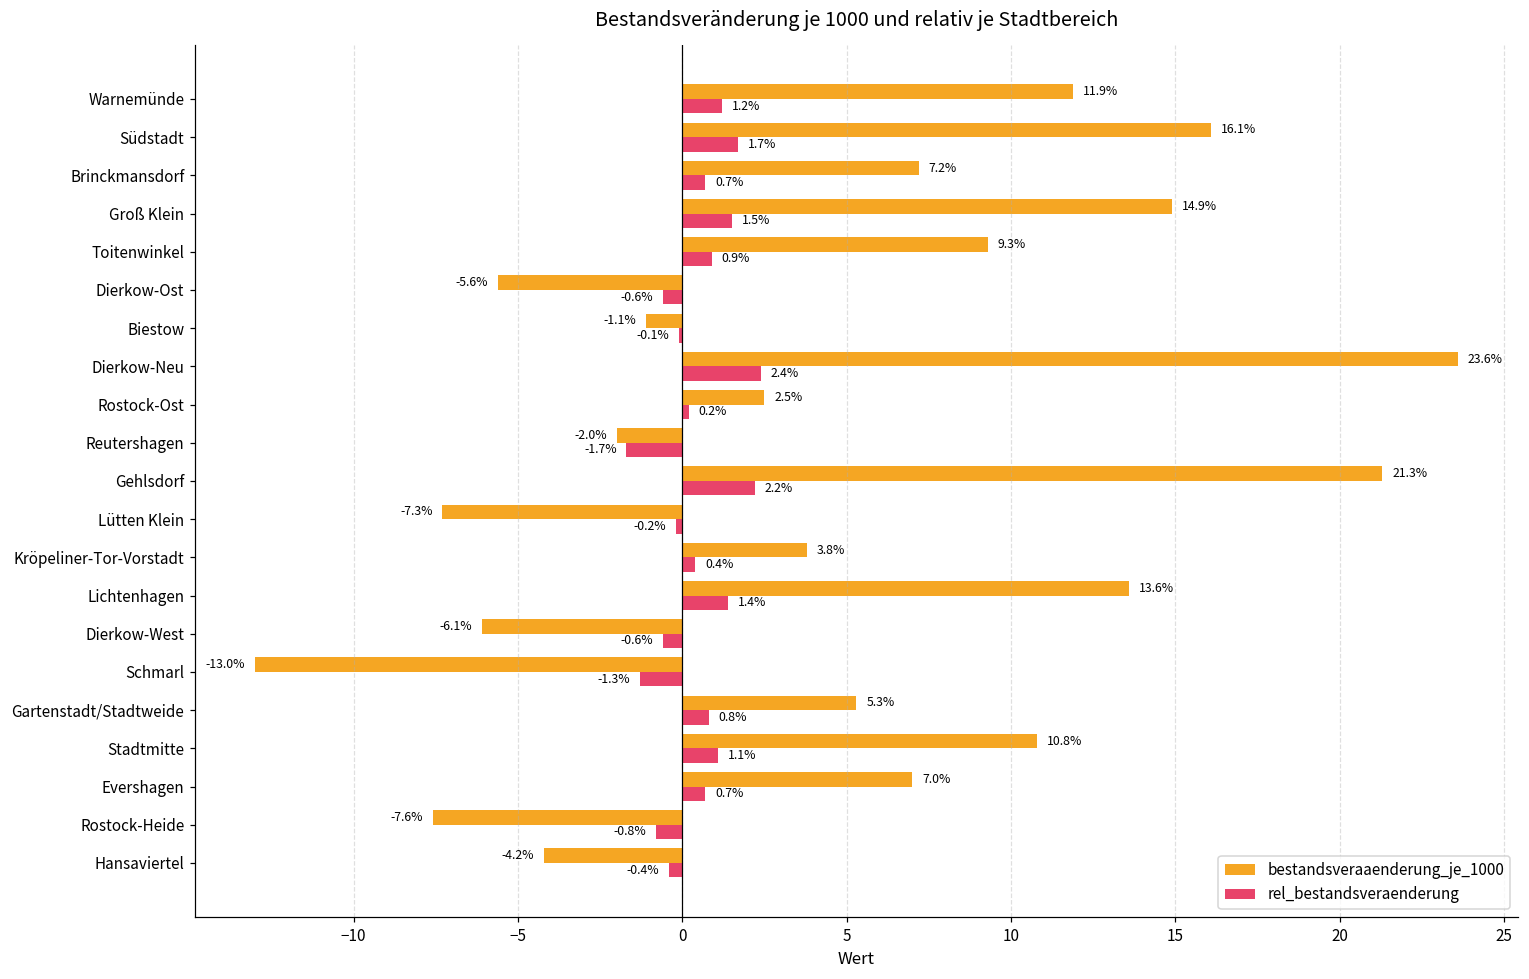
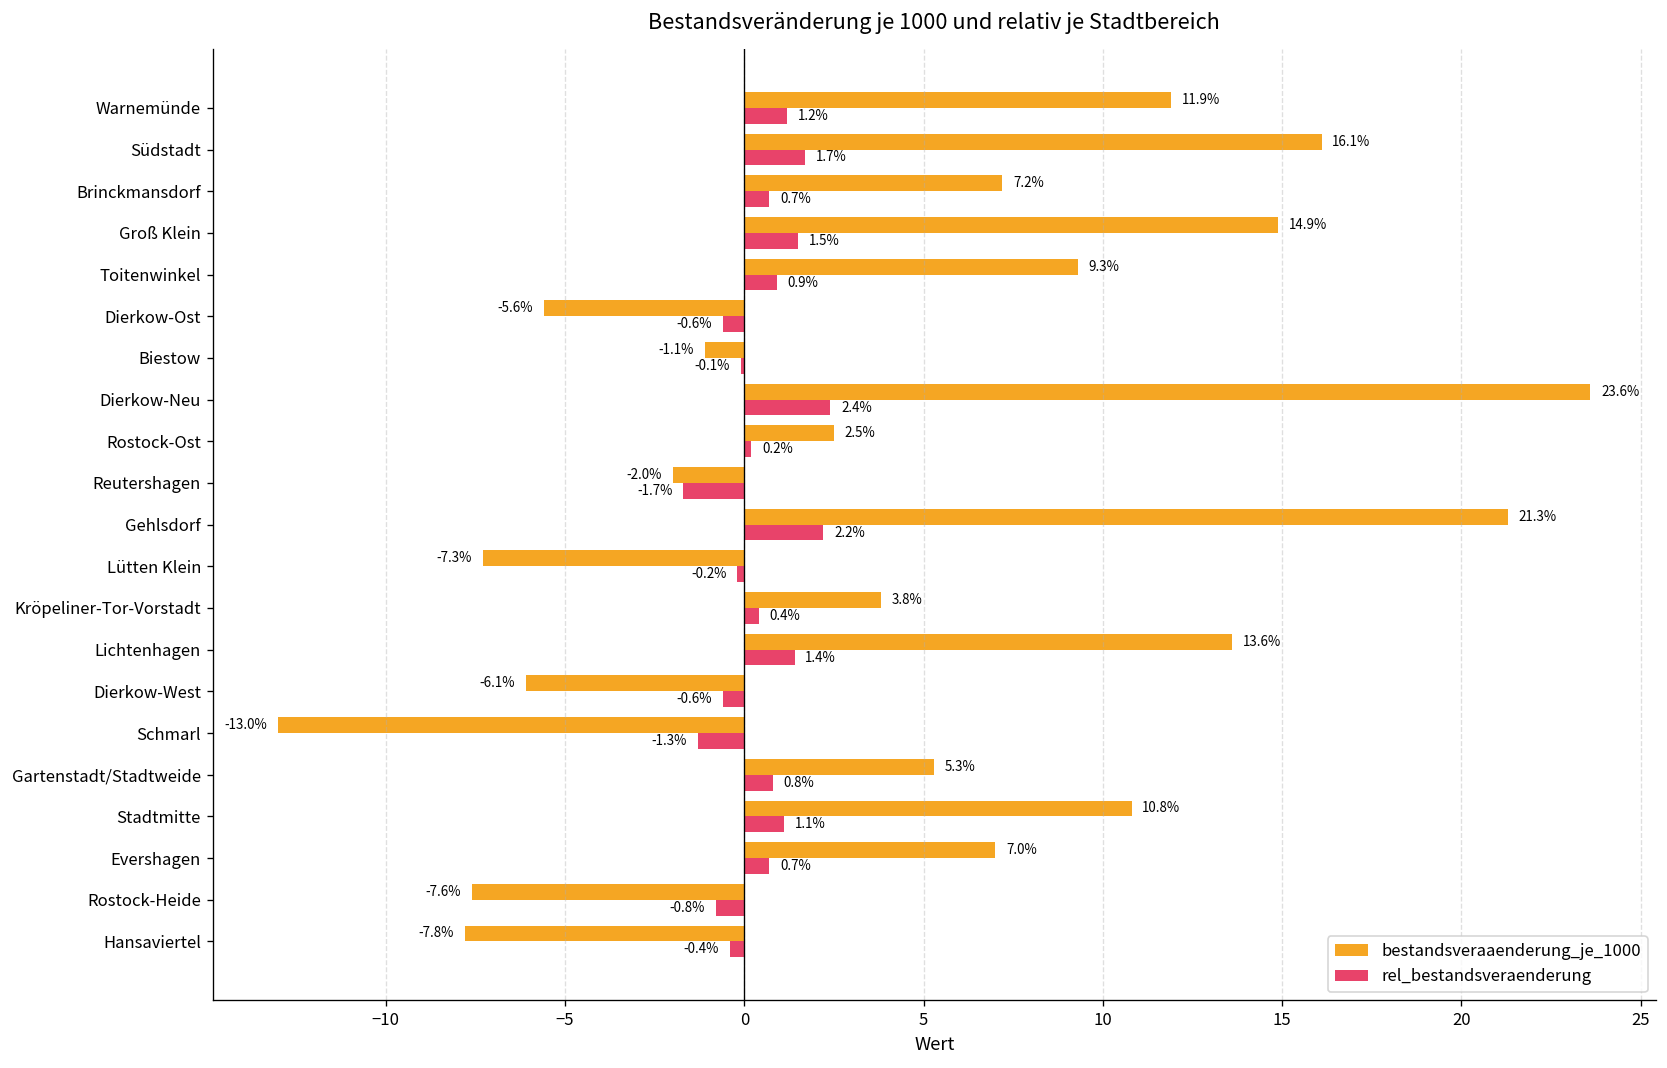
bestandsveraaenderung_je_1000, Hansaviertel: -4.2% -> -7.8%
